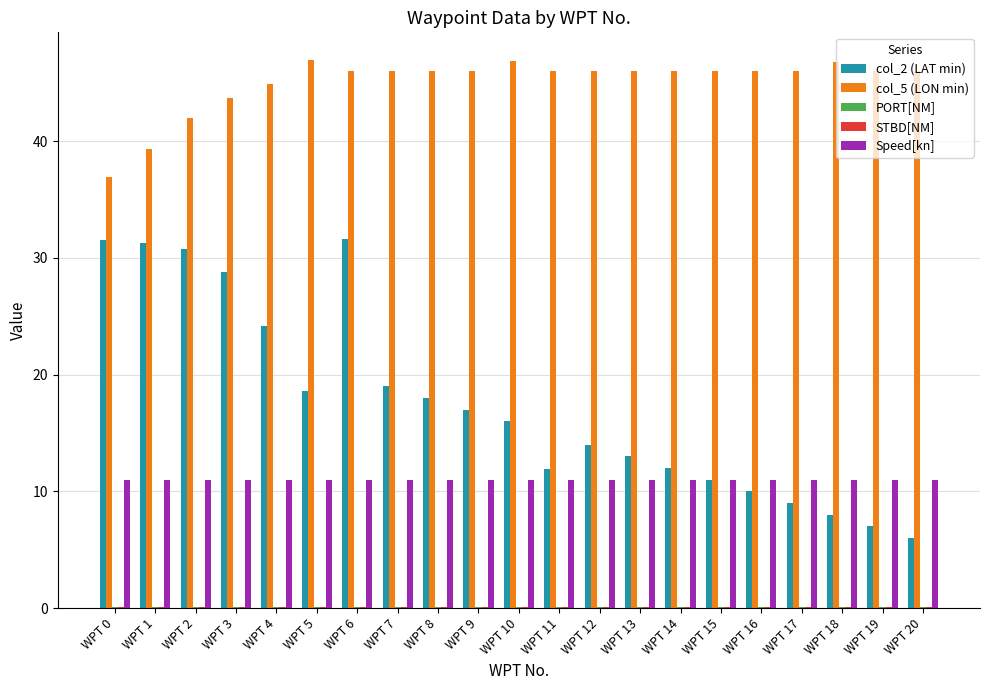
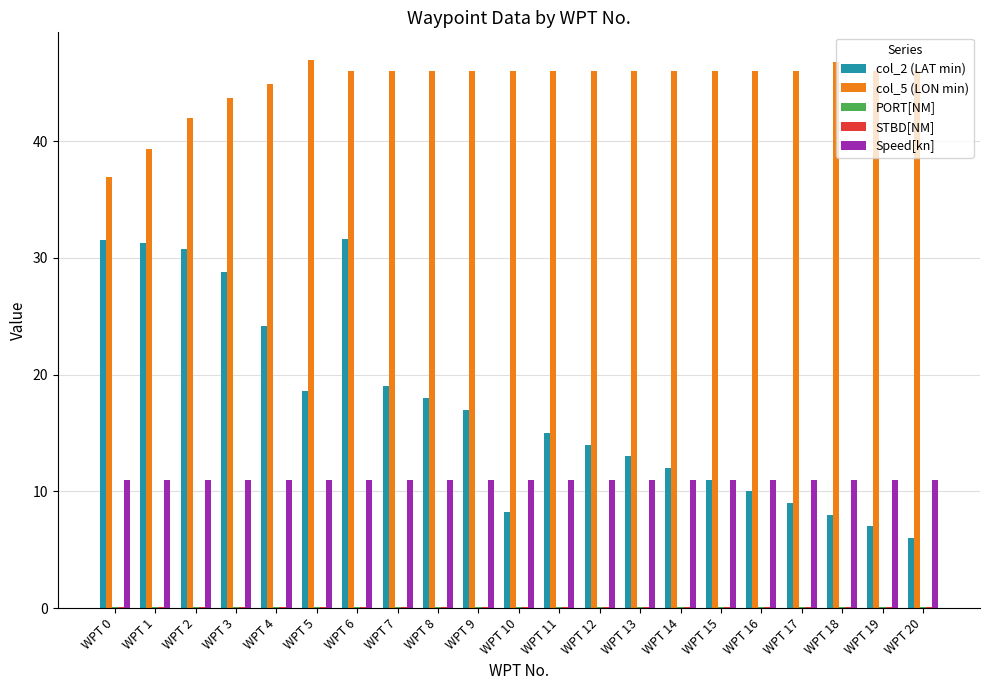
col_2 (LAT min), WPT 10: 16.0 -> 8.2
col_5 (LON min), WPT 10: 46.9 -> 46.0
col_2 (LAT min), WPT 11: 11.9 -> 15.0
